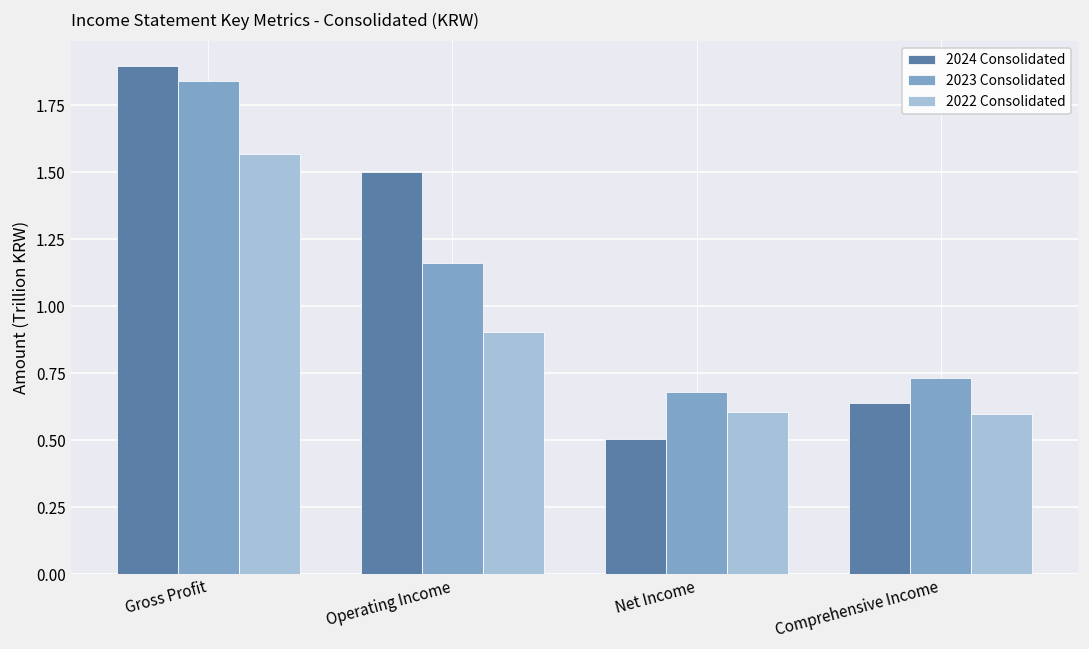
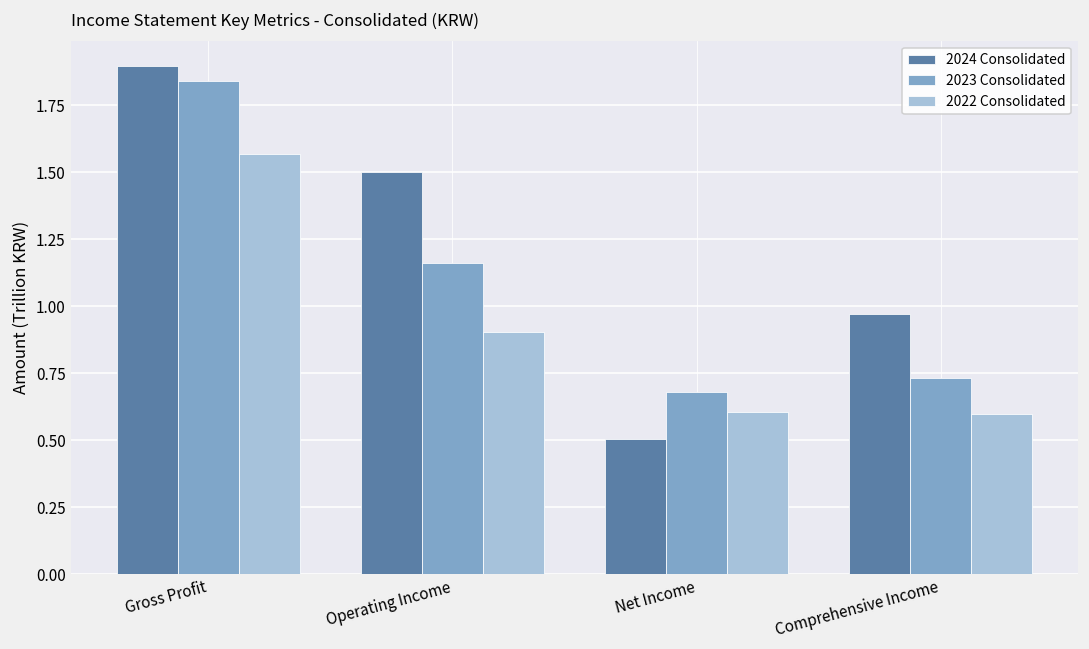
2024 Consolidated, Comprehensive Income: 0.64 -> 0.97
